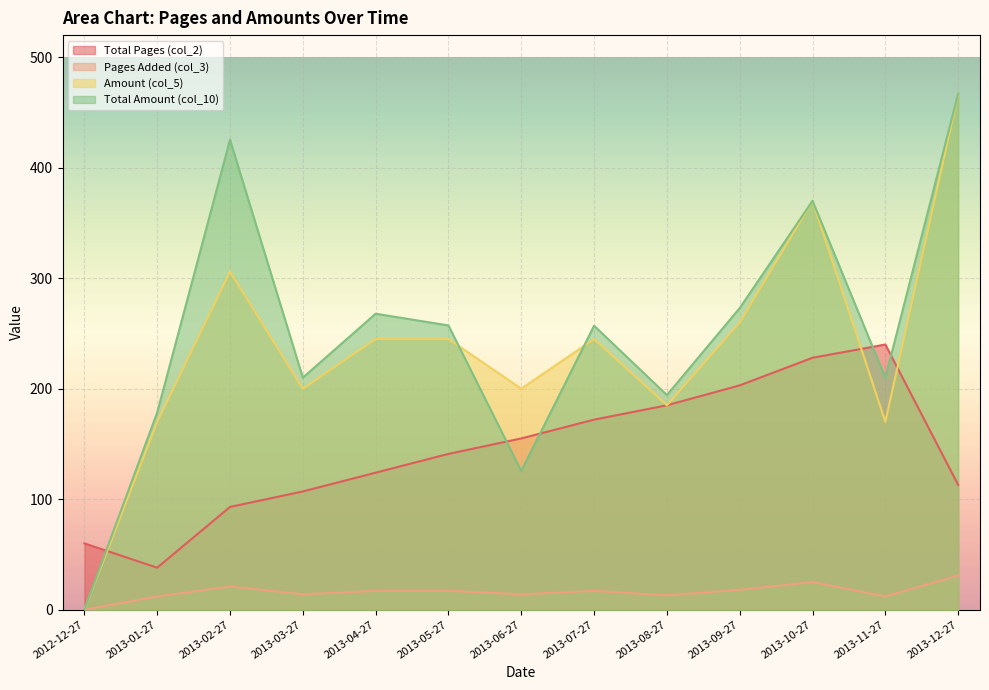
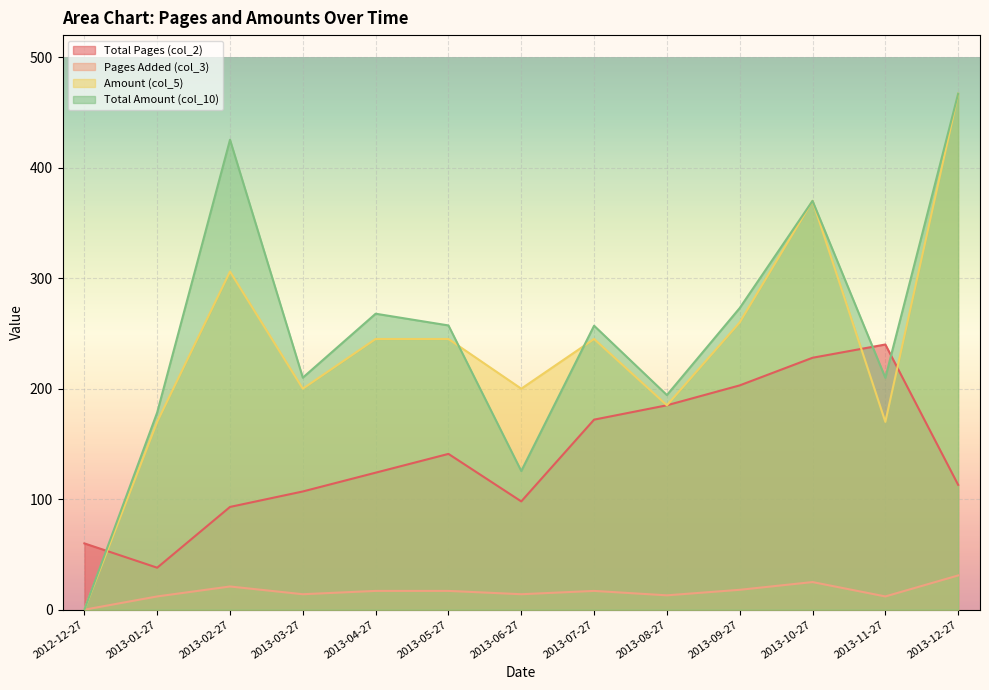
Total Pages (col_2), 2013-06-27: 155 -> 98
